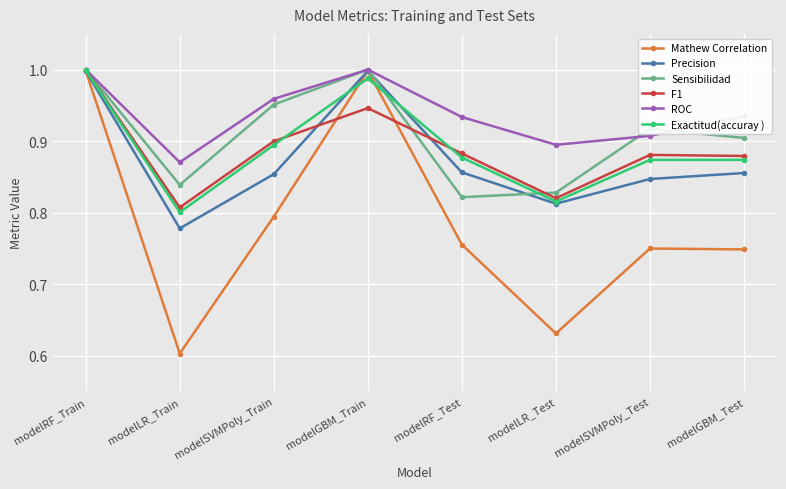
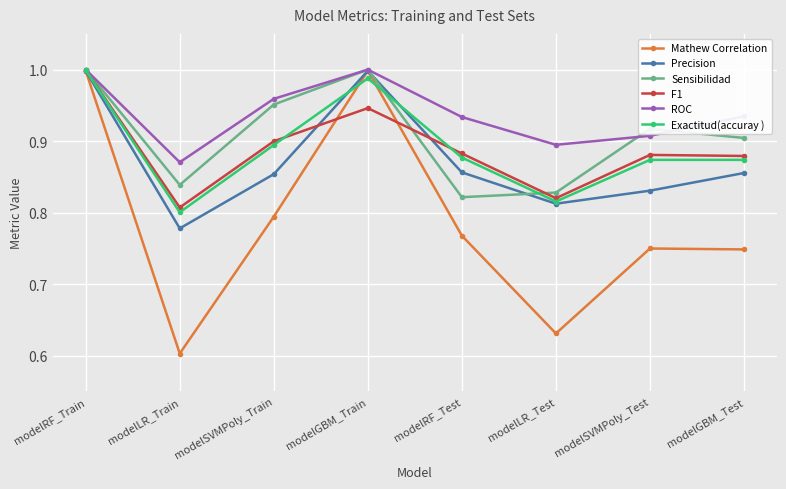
Mathew Correlation, modelRF_Test: 0.76 -> 0.77
Precision, modelSVMPoly_Test: 0.85 -> 0.83
